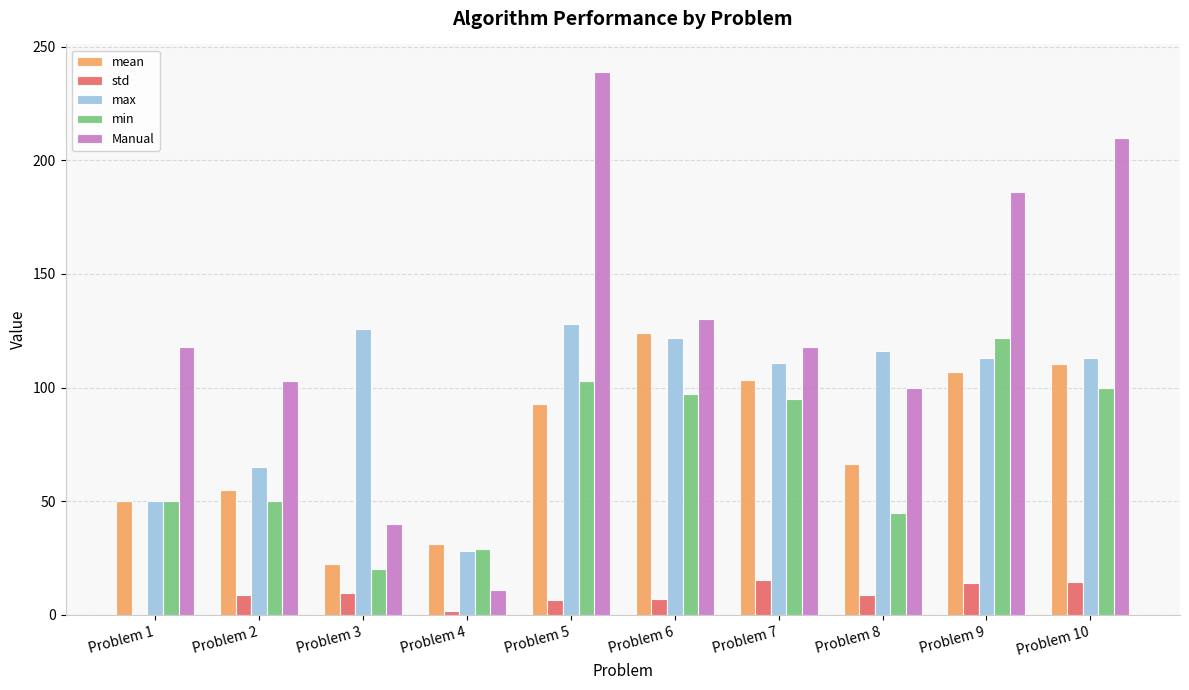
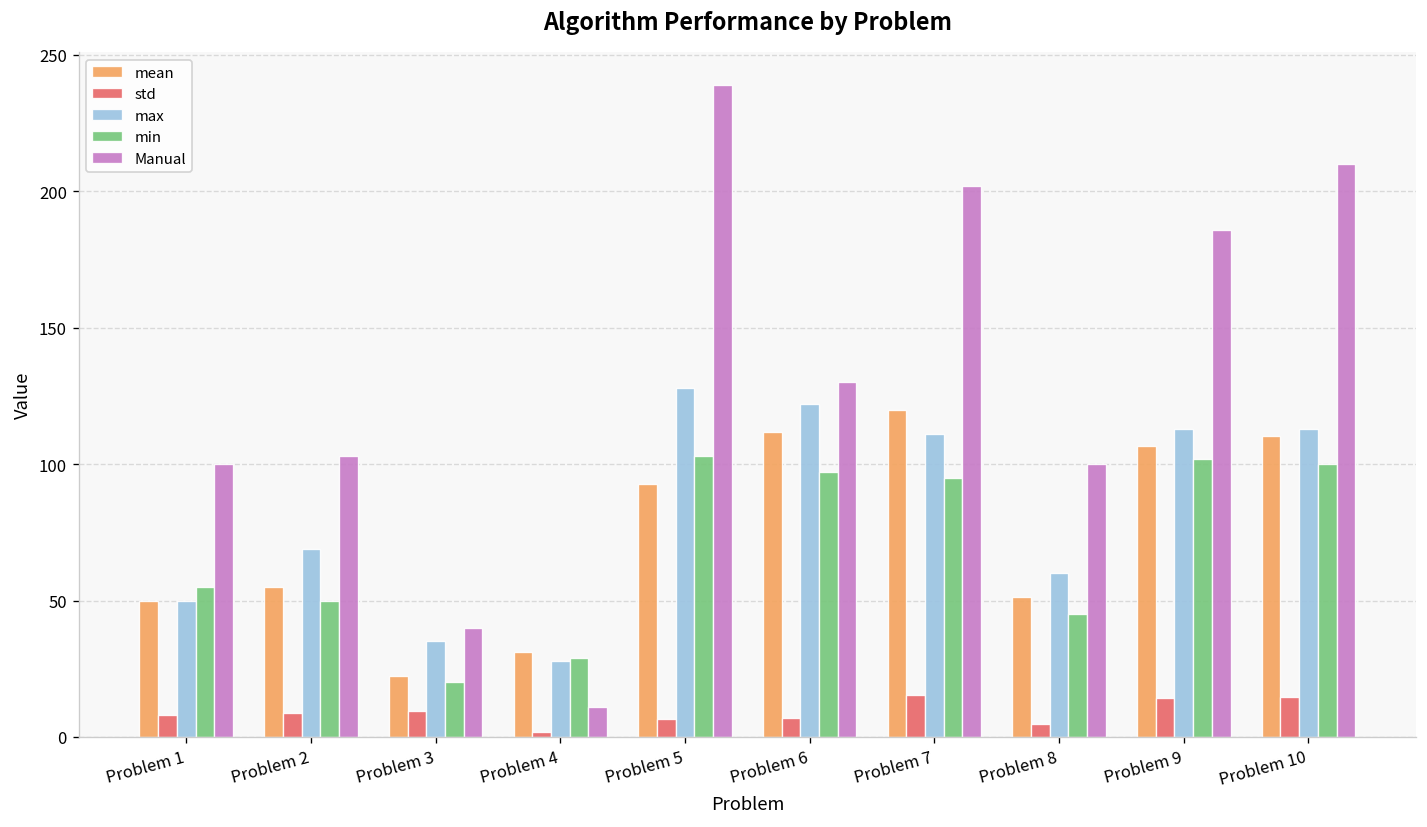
std, Problem 1: 0 -> 8
min, Problem 1: 50 -> 55
Manual, Problem 1: 118 -> 100
max, Problem 2: 65 -> 69
max, Problem 3: 126 -> 35
mean, Problem 6: 124 -> 112
mean, Problem 7: 103 -> 120
Manual, Problem 7: 118 -> 202
mean, Problem 8: 66 -> 51
std, Problem 8: 9 -> 5
max, Problem 8: 116 -> 60
min, Problem 9: 122 -> 102
